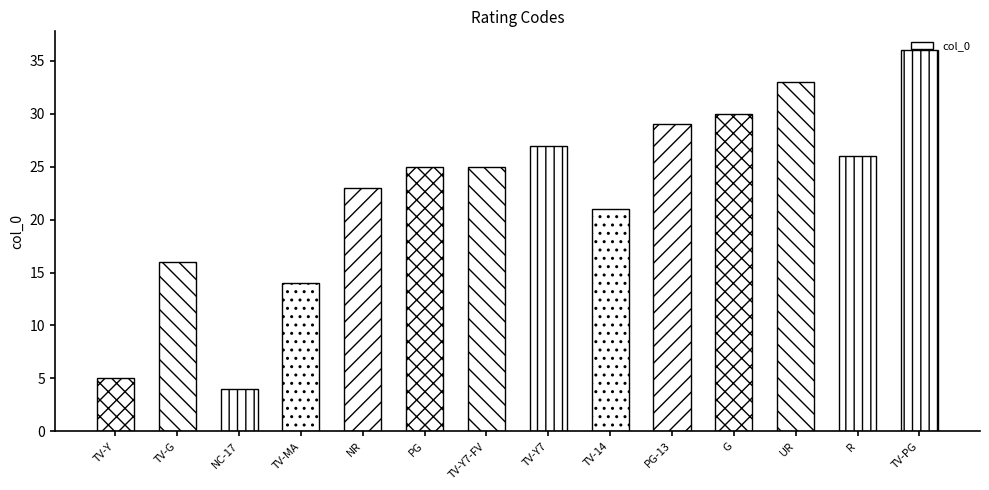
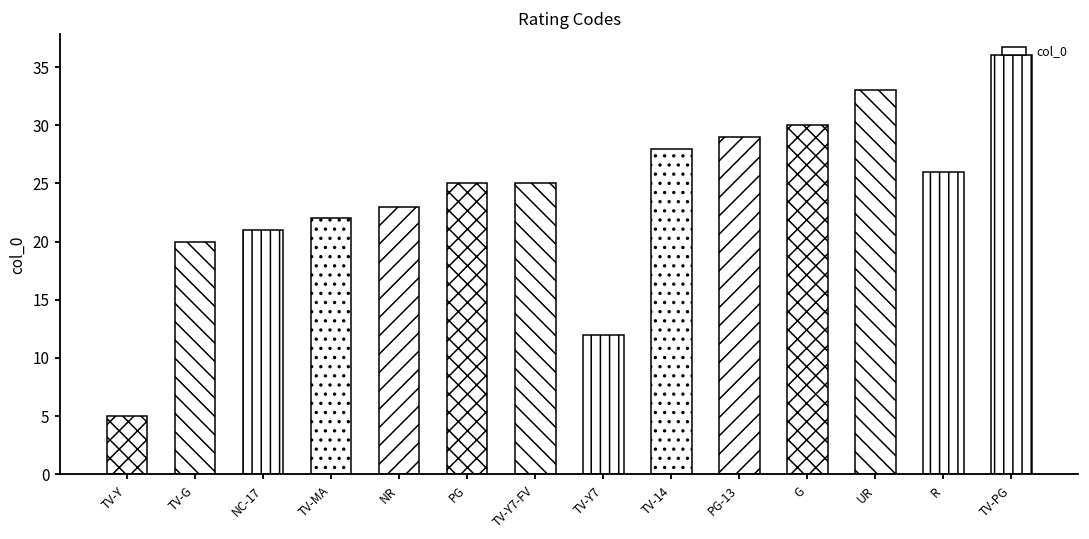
TV-G: 16 -> 20
NC-17: 4 -> 21
TV-MA: 14 -> 22
TV-Y7: 27 -> 12
TV-14: 21 -> 28
